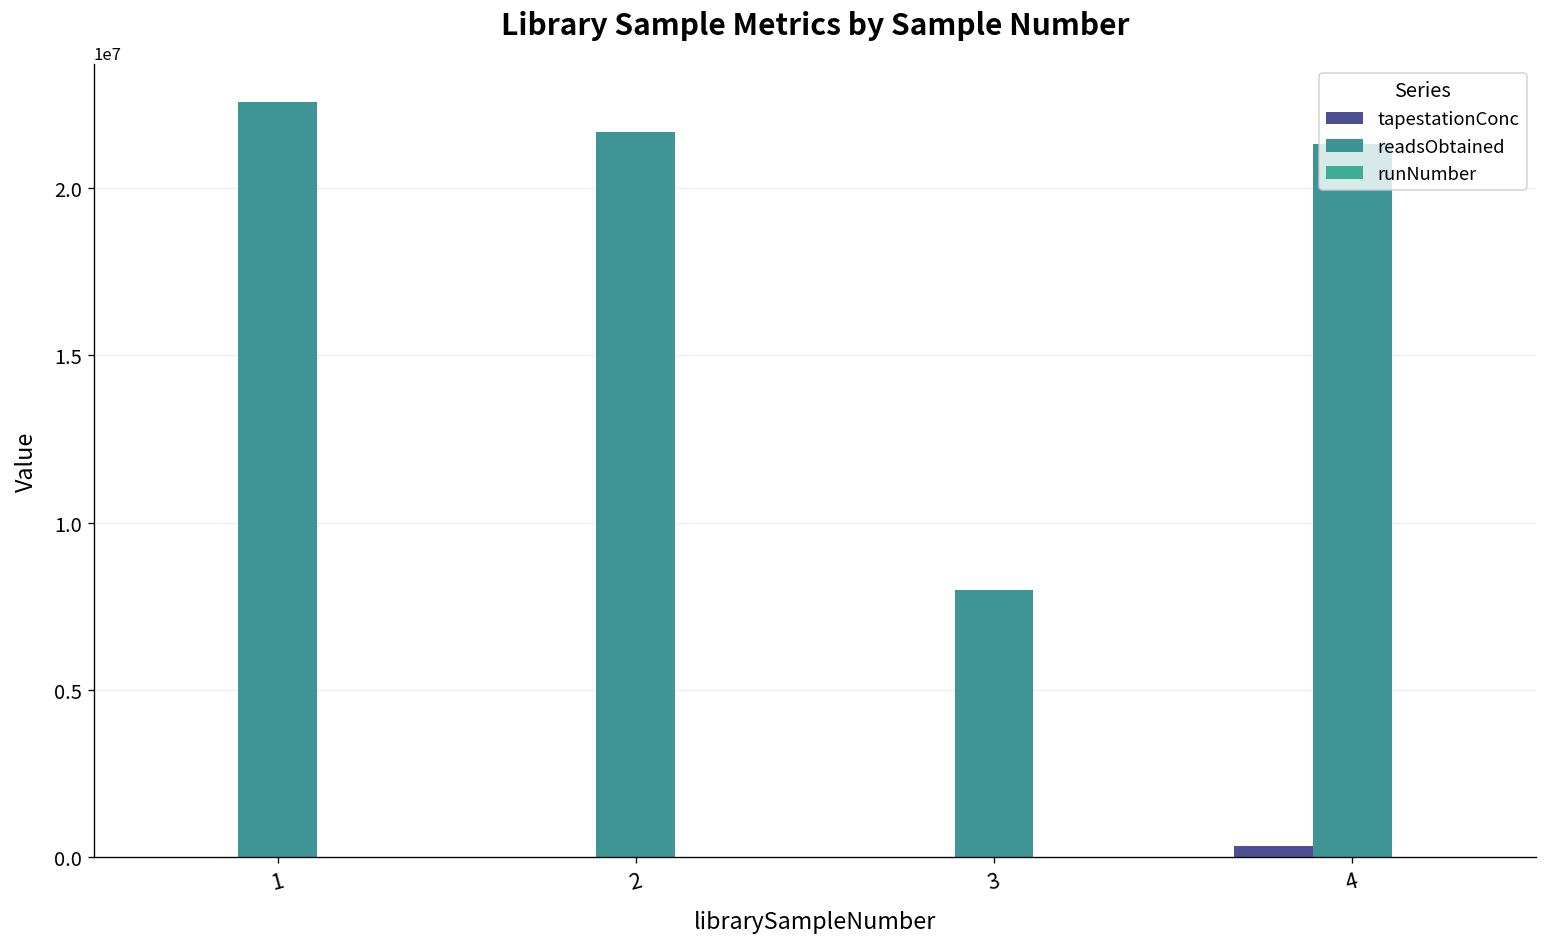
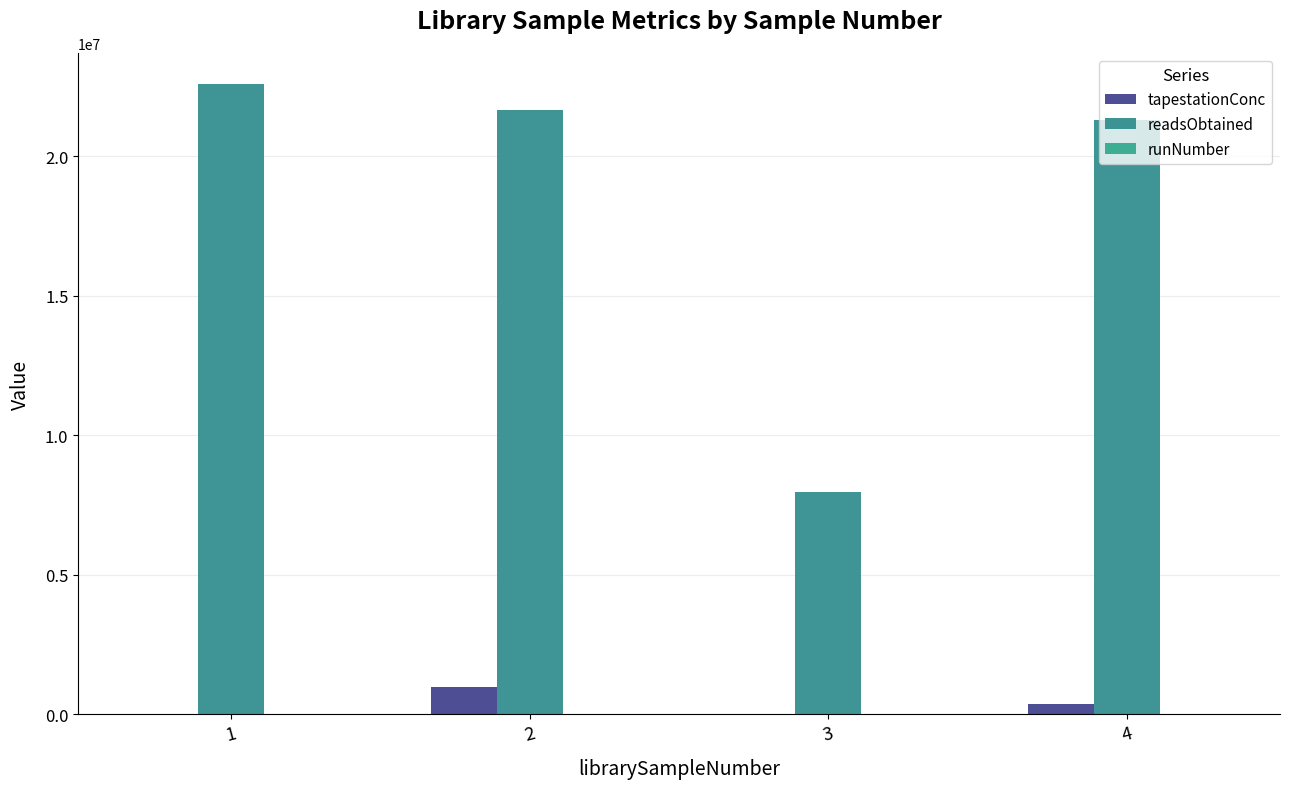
tapestationConc, 2: 0 -> 1000000
